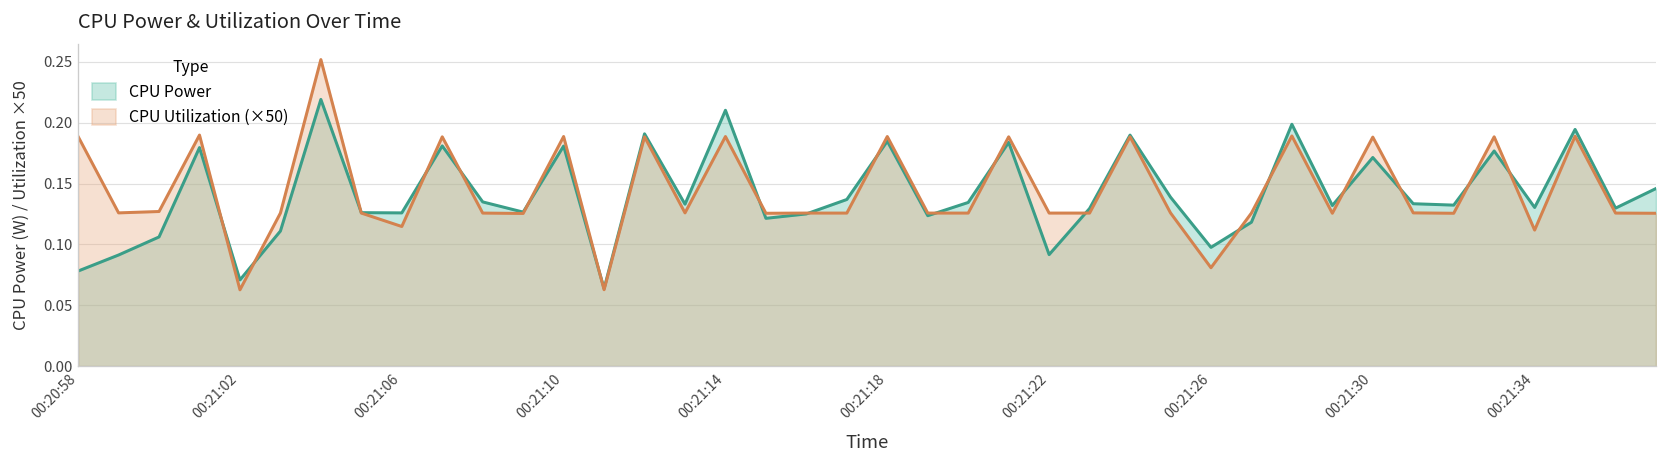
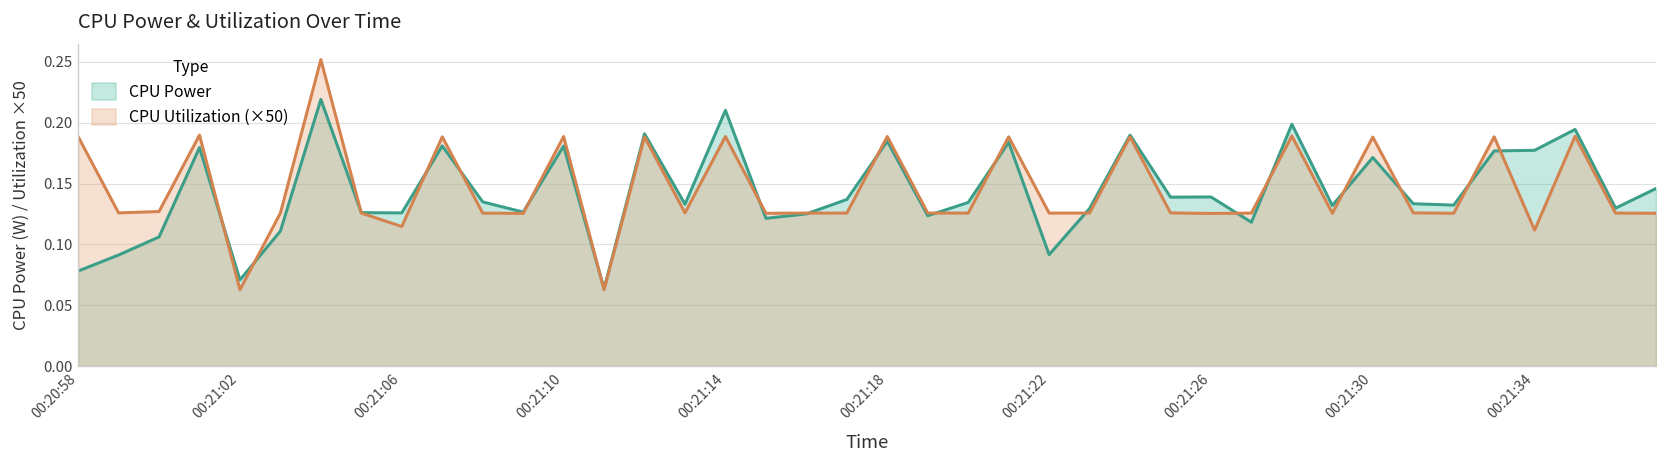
CPU Power, 00:21:26: 0.098 -> 0.139
CPU Utilization (×50), 00:21:26: 0.081 -> 0.125
CPU Power, 00:21:34: 0.130 -> 0.177
